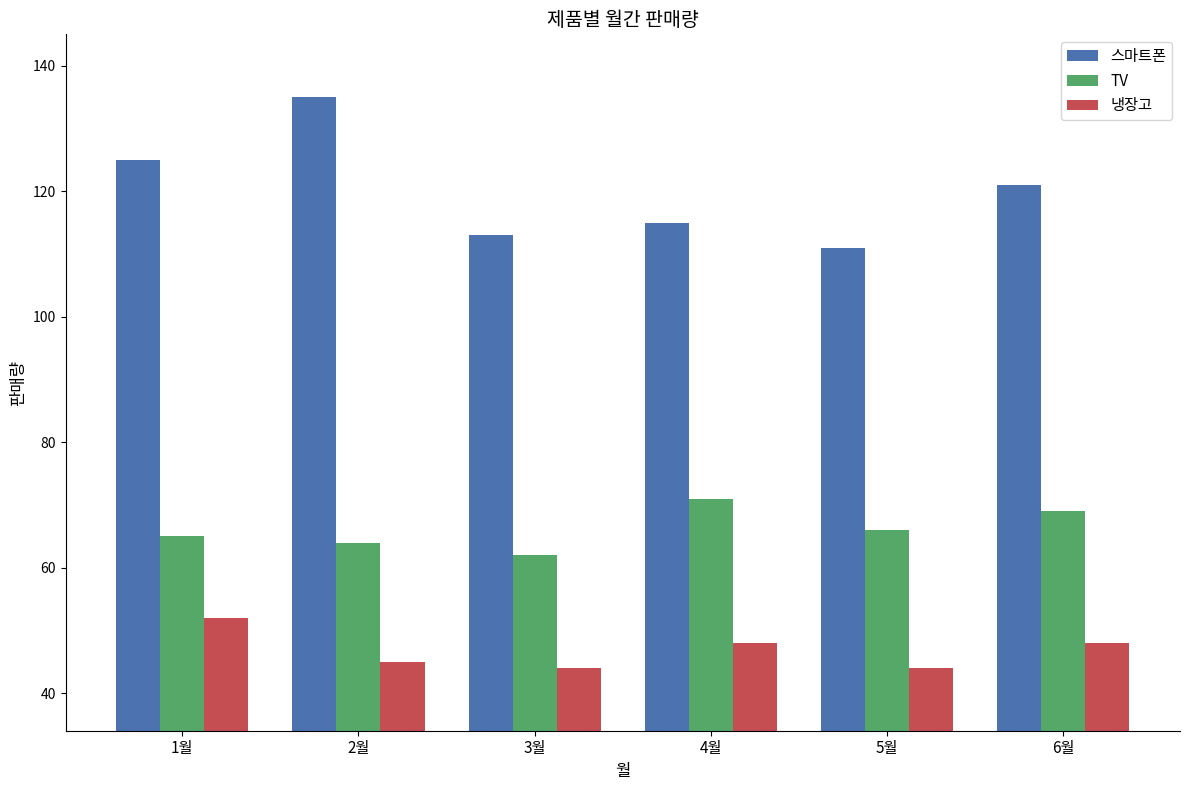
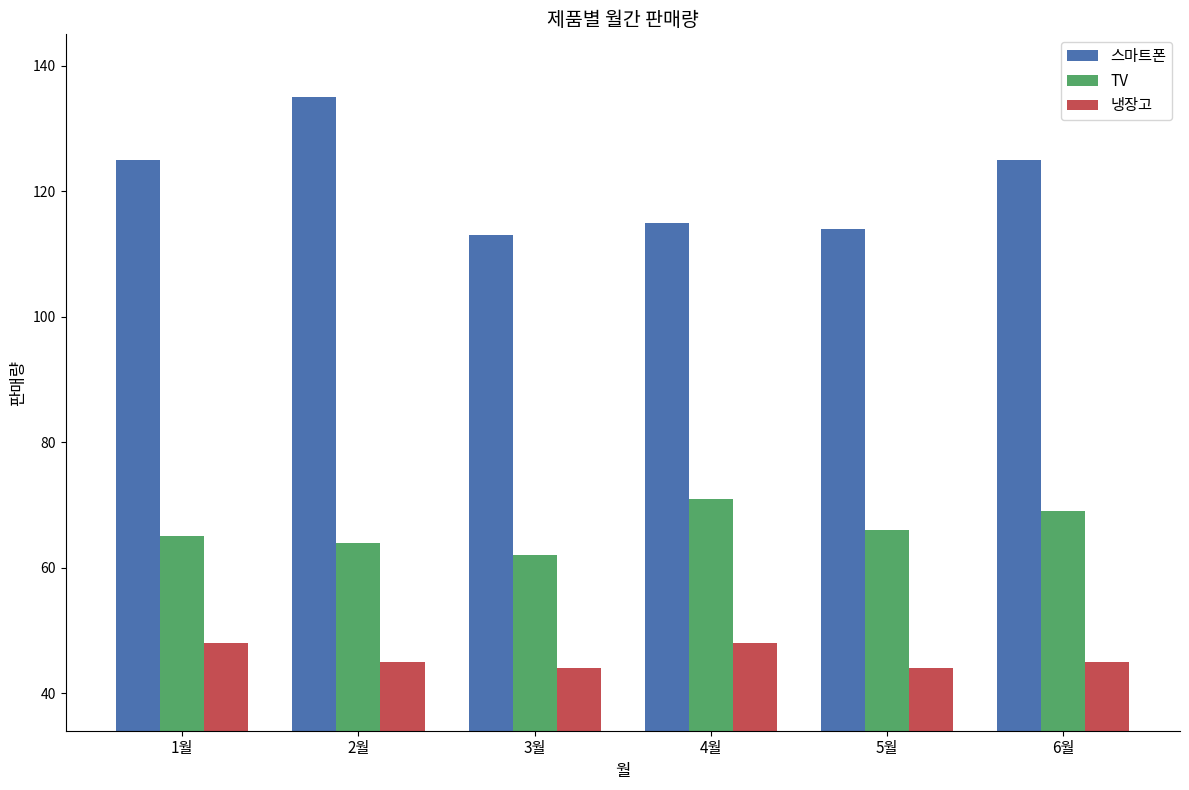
냉장고, 1월: 52 -> 48
스마트폰, 5월: 111 -> 114
스마트폰, 6월: 121 -> 125
냉장고, 6월: 48 -> 45
